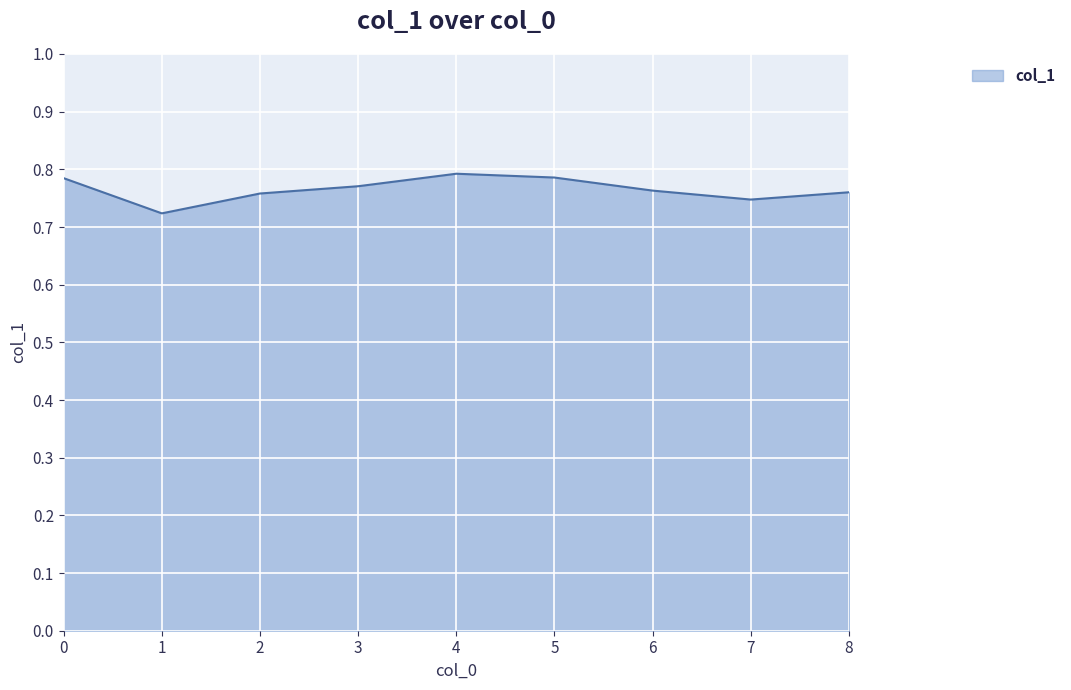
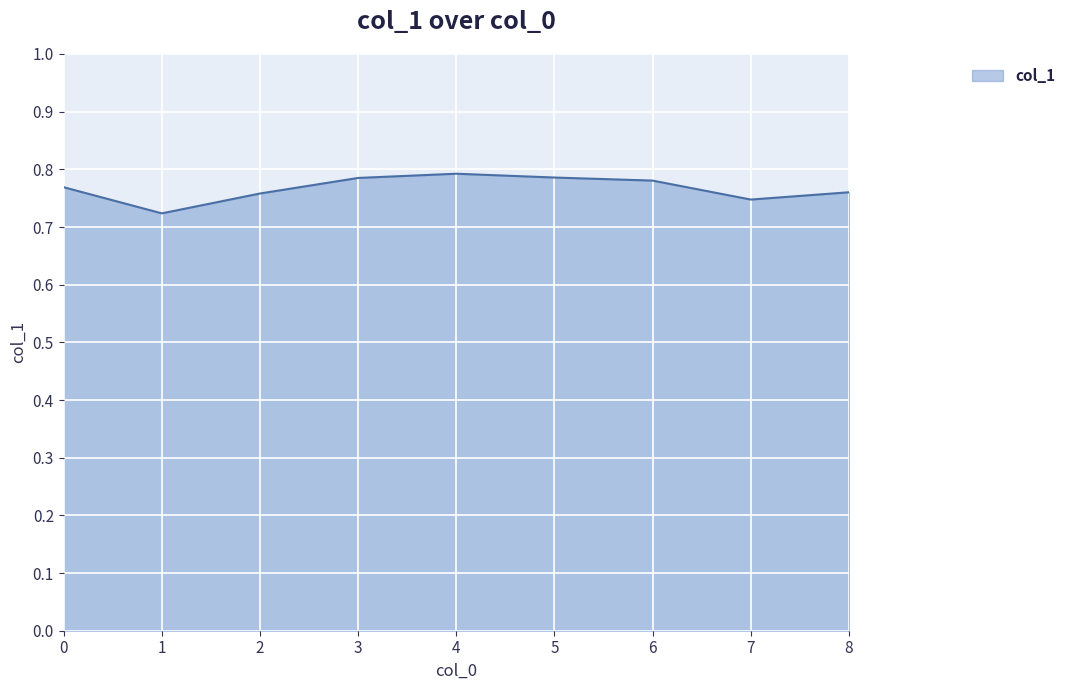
0: 0.78 -> 0.77
3: 0.77 -> 0.79
6: 0.76 -> 0.78
